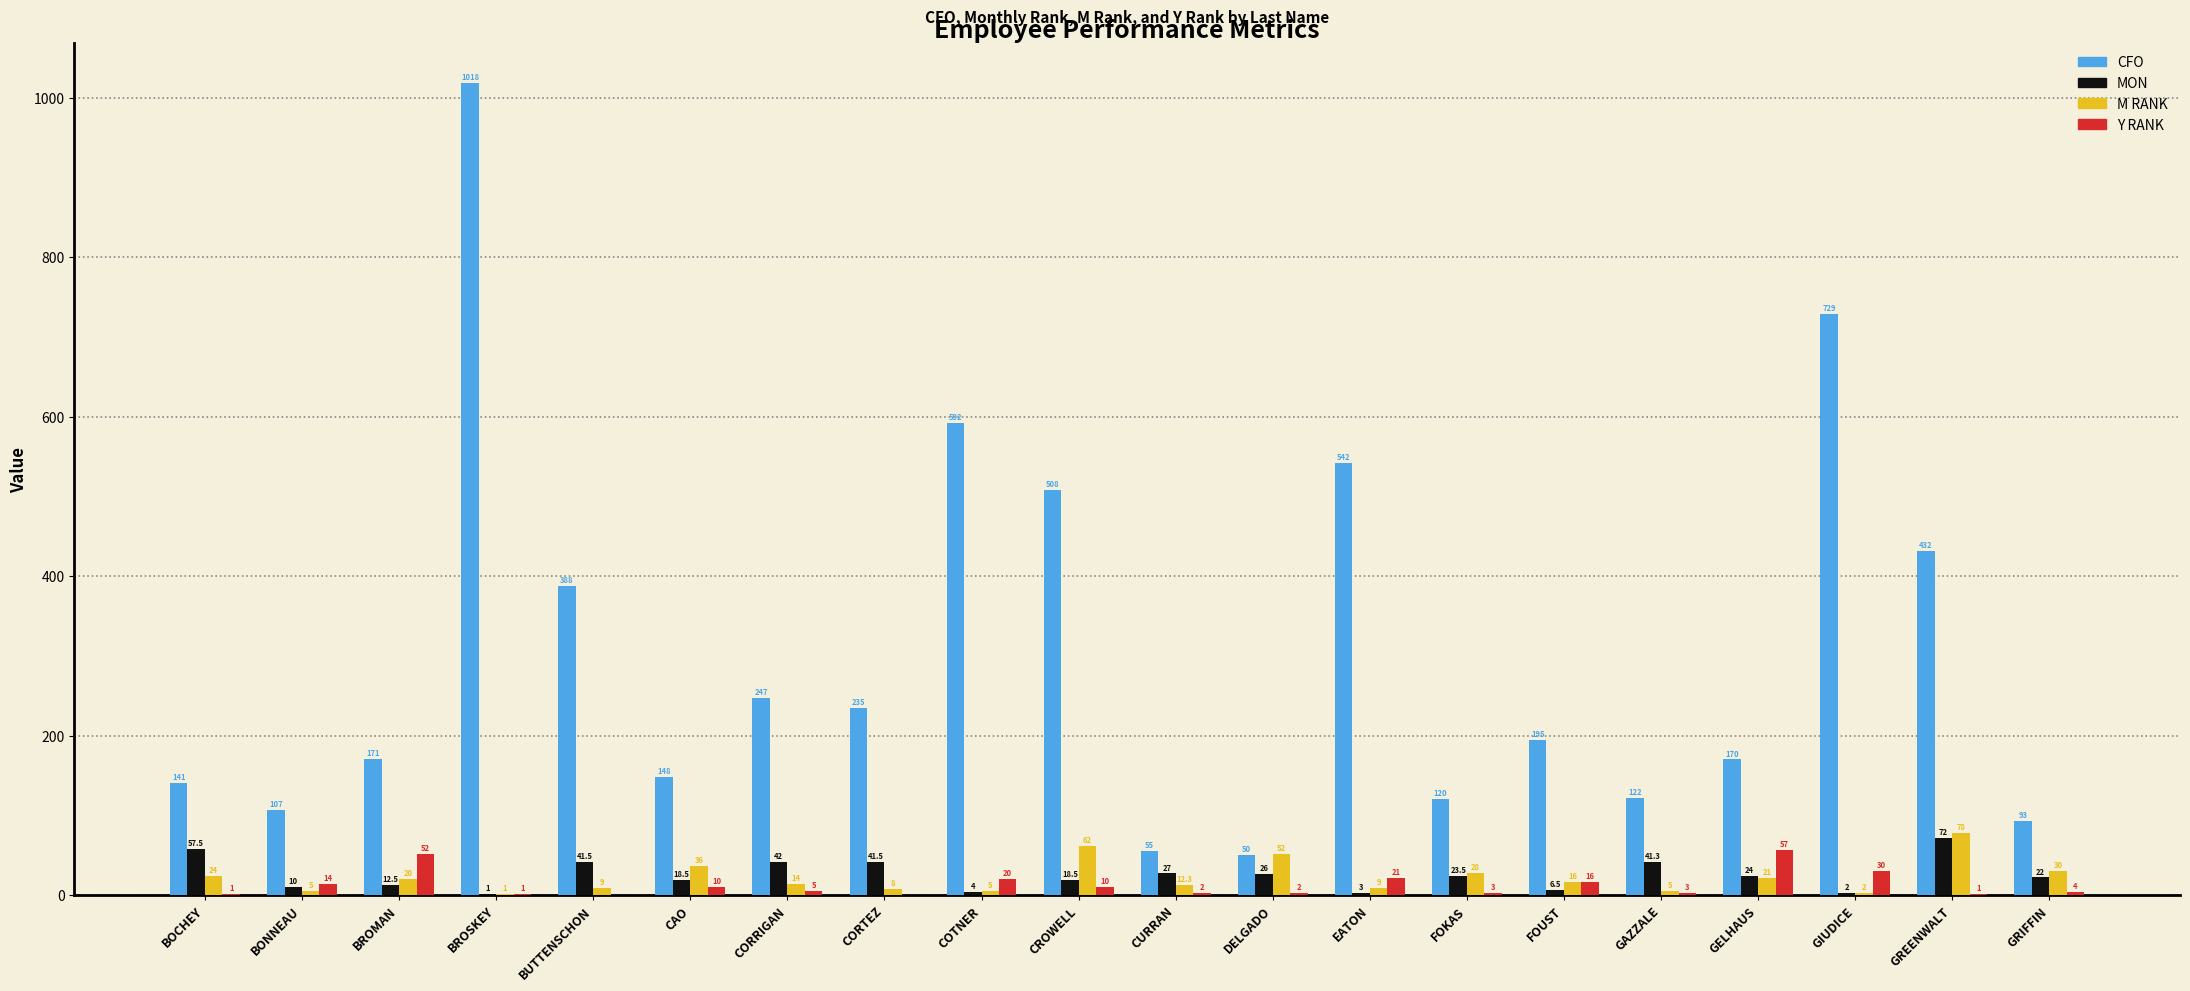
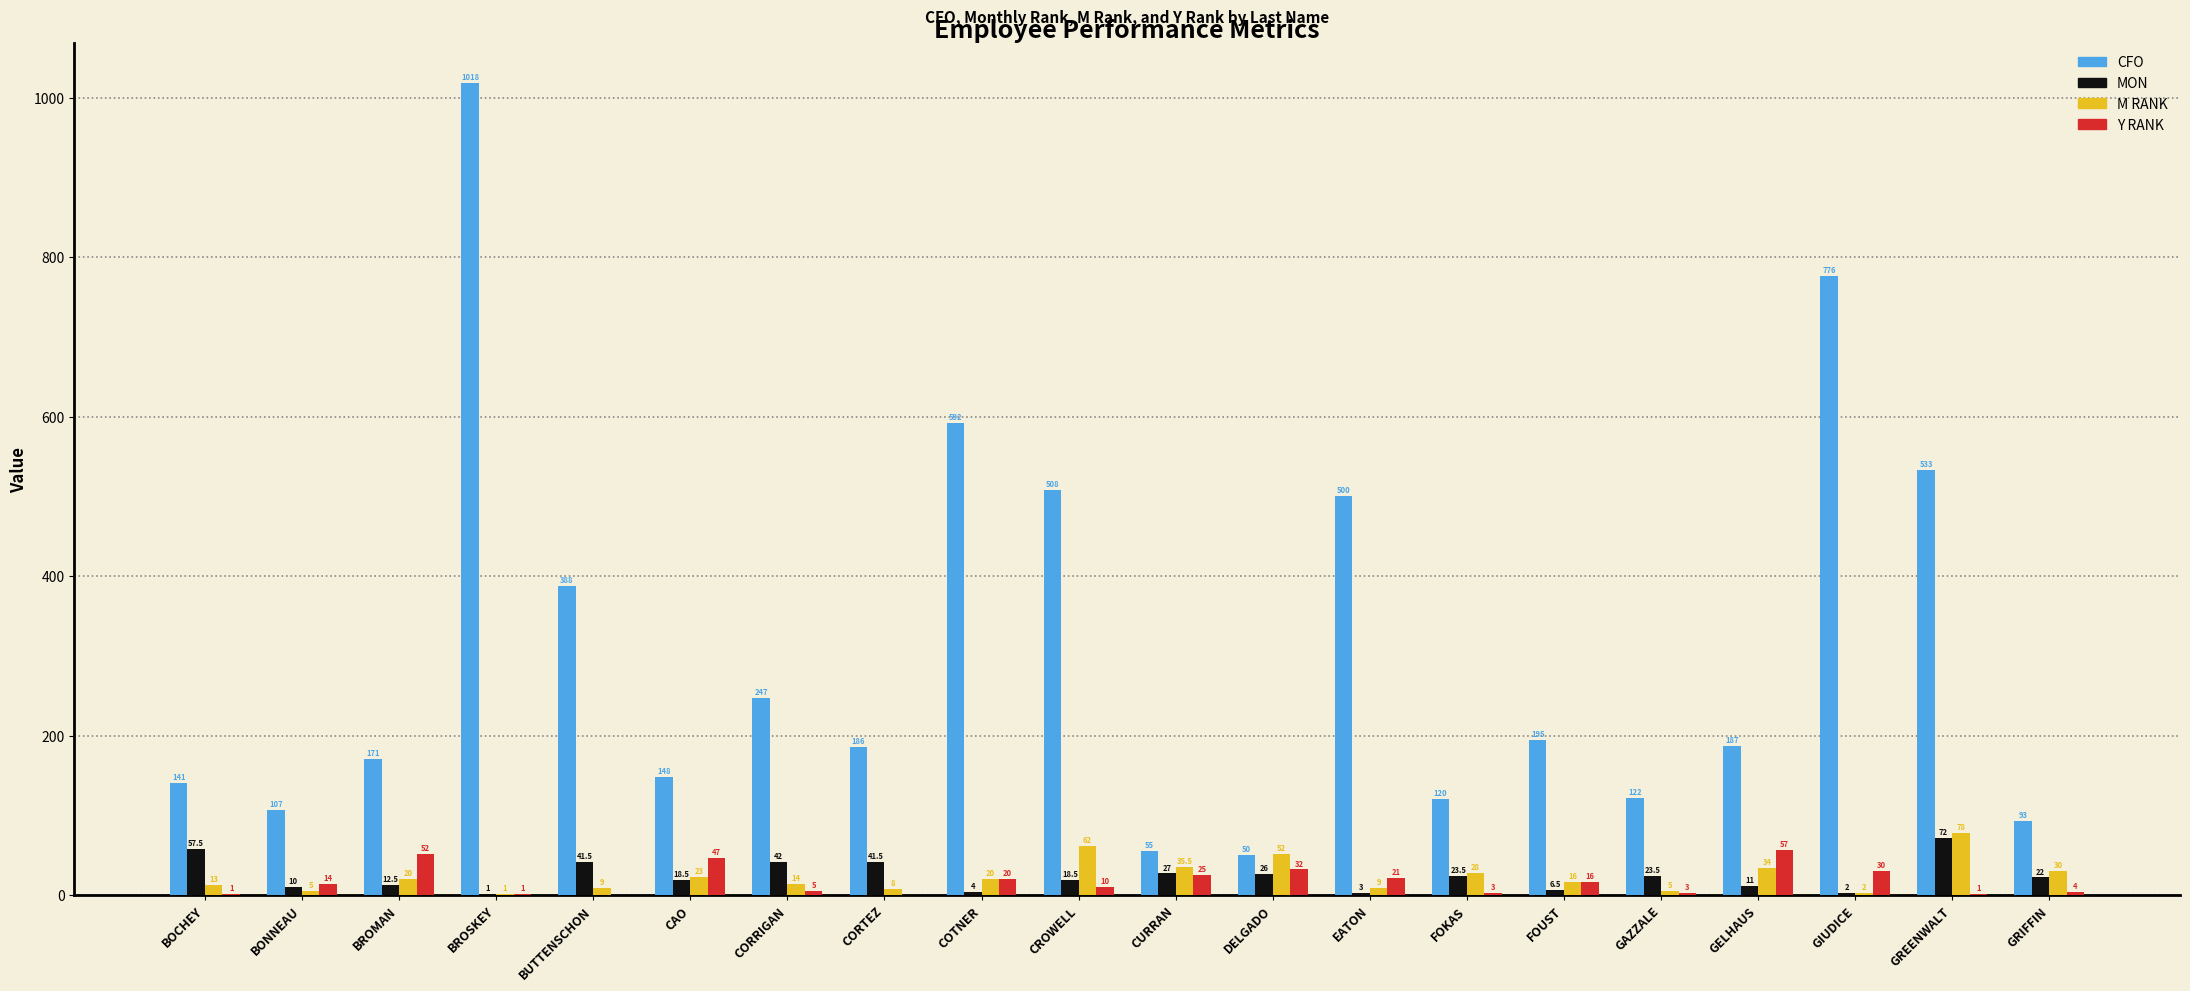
M RANK, BOCHEY: 24 -> 13
M RANK, CAO: 36 -> 23
Y RANK, CAO: 10 -> 47
CFO, CORTEZ: 235 -> 186
M RANK, COTNER: 5 -> 20
M RANK, CURRAN: 12.3 -> 35.5
Y RANK, CURRAN: 2 -> 25
Y RANK, DELGADO: 2 -> 32
CFO, EATON: 542 -> 500
MON, GAZZALE: 41.3 -> 23.5
CFO, GELHAUS: 170 -> 187
MON, GELHAUS: 24 -> 11
M RANK, GELHAUS: 21 -> 34
CFO, GIUDICE: 729 -> 776
CFO, GREENWALT: 432 -> 533
